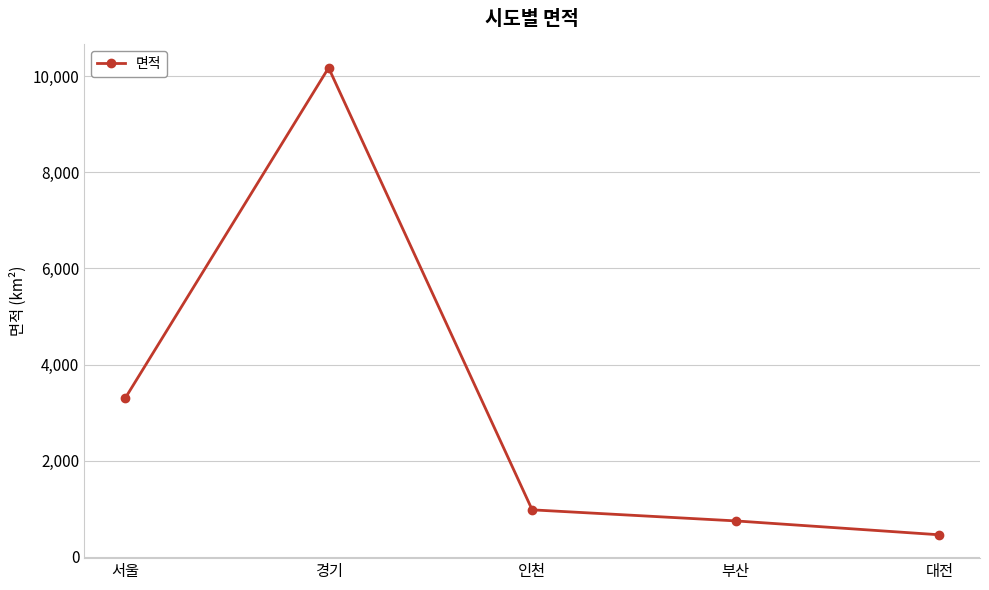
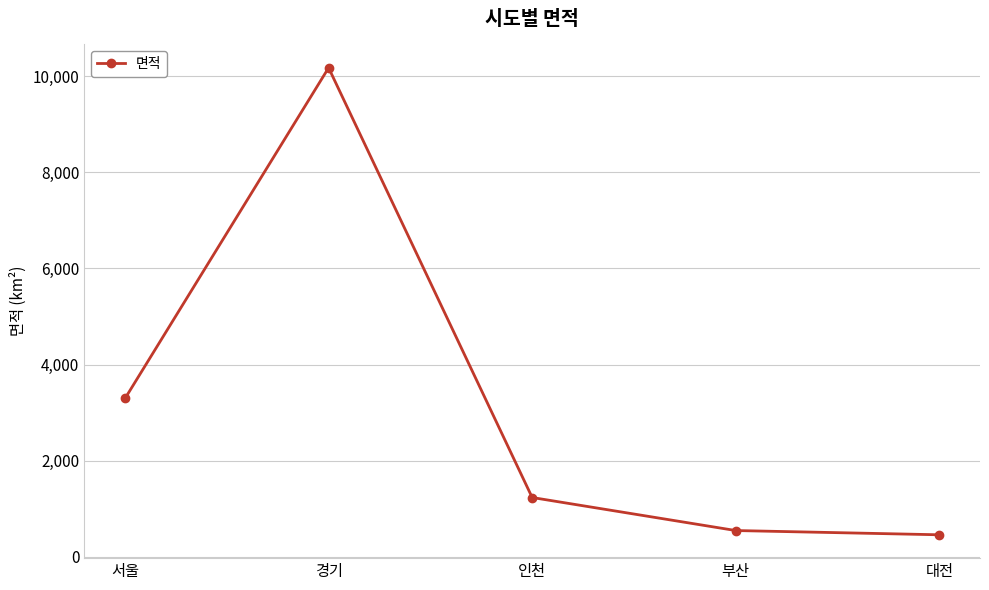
인천: 1,000 -> 1,200
부산: 700 -> 500
